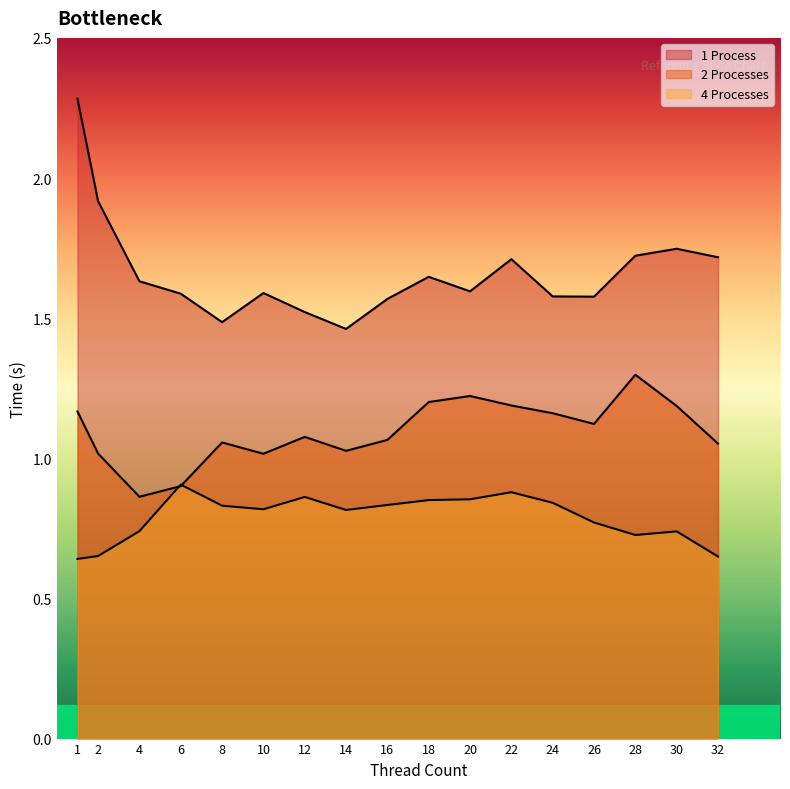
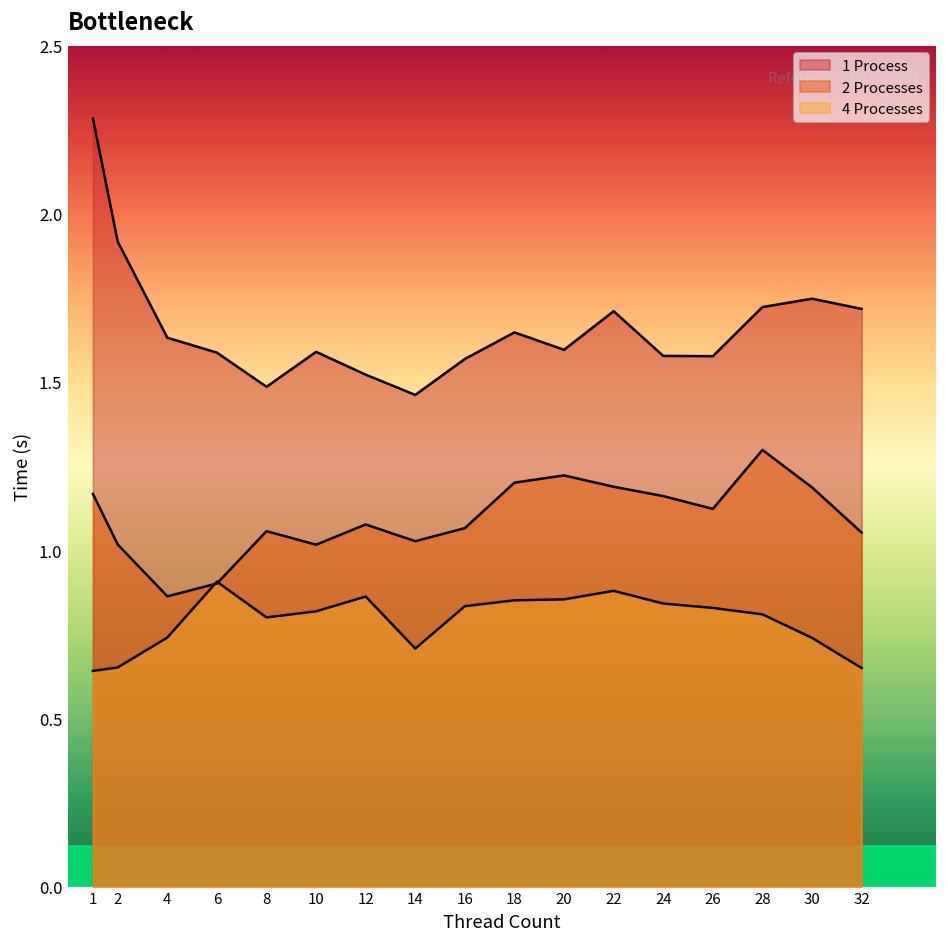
4 Processes, 8: 0.83 -> 0.80
4 Processes, 14: 0.82 -> 0.71
4 Processes, 26: 0.77 -> 0.83
4 Processes, 28: 0.73 -> 0.81
